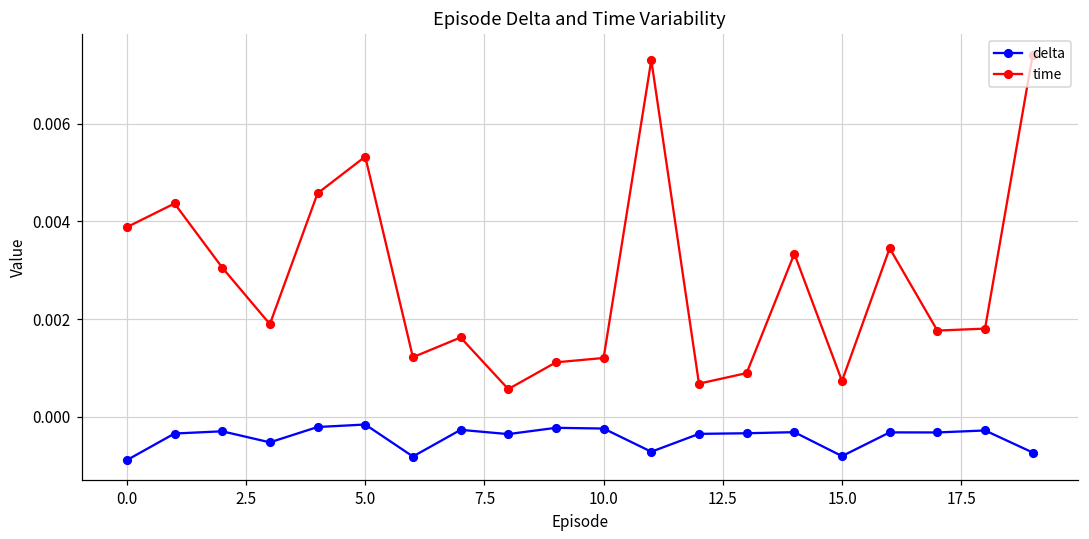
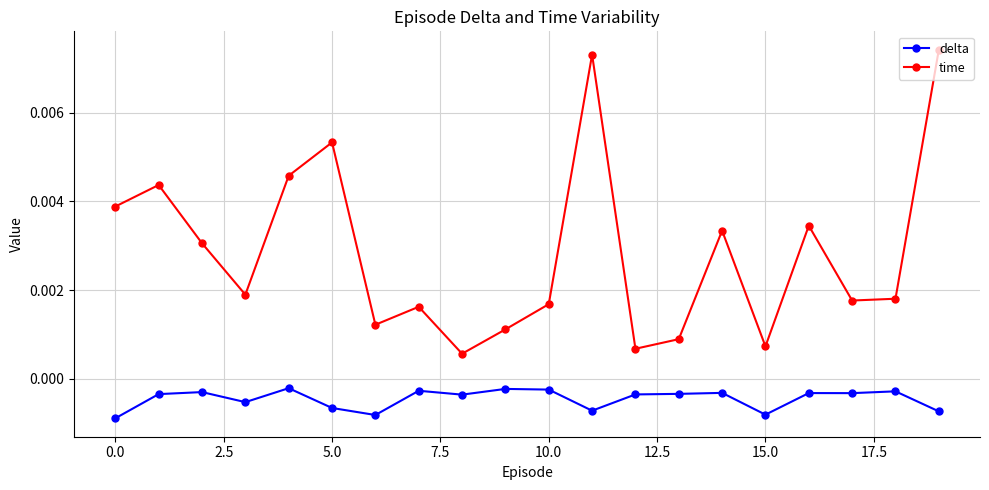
delta, 5.0: -0.0002 -> -0.0007
time, 10.0: 0.0012 -> 0.0017
